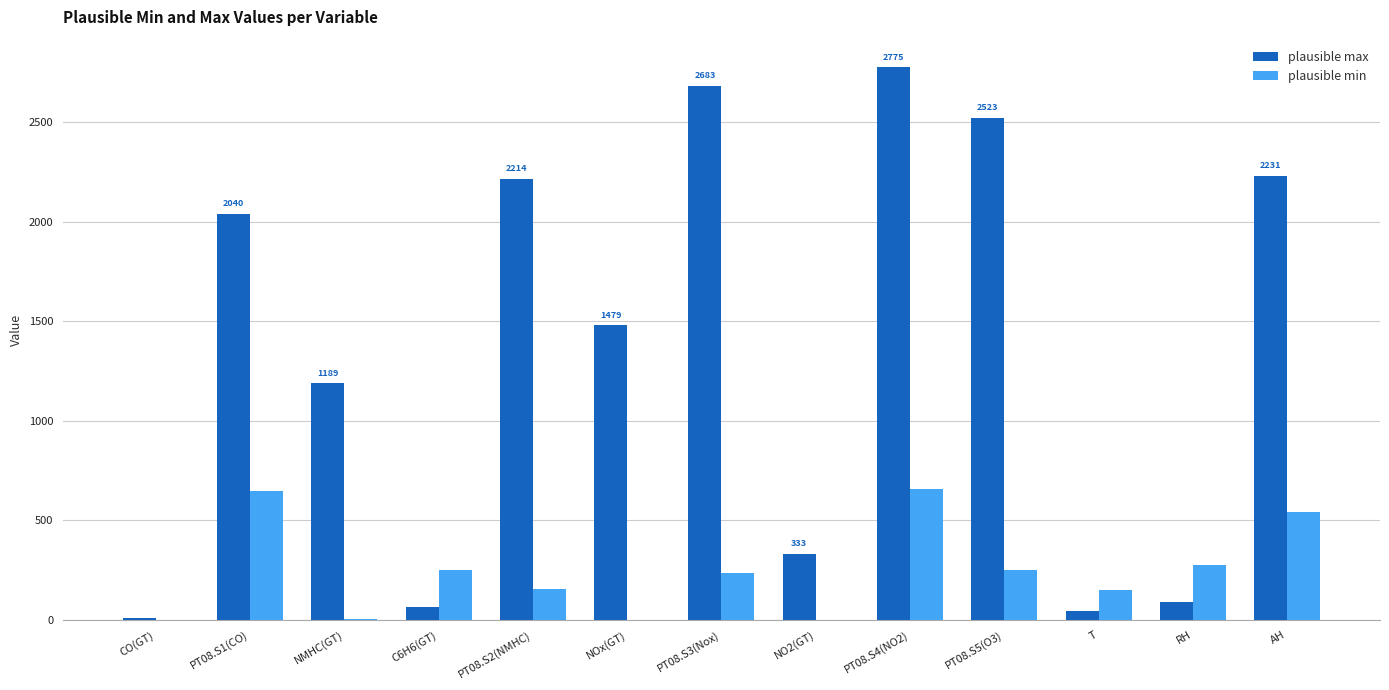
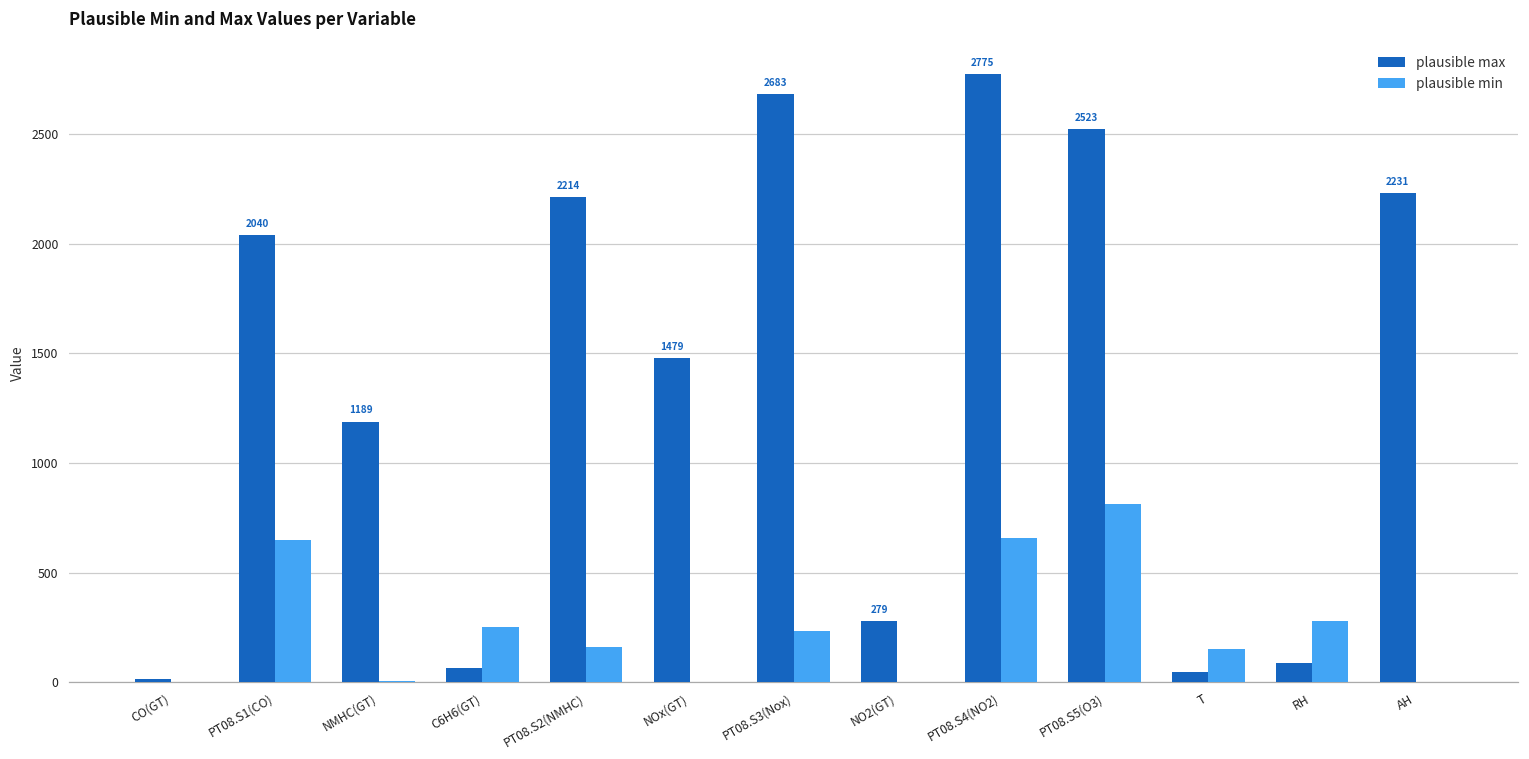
plausible max, NO2(GT): 333 -> 279
plausible min, PT08.S5(O3): 250 -> 810
plausible min, AH: 540 -> 0
